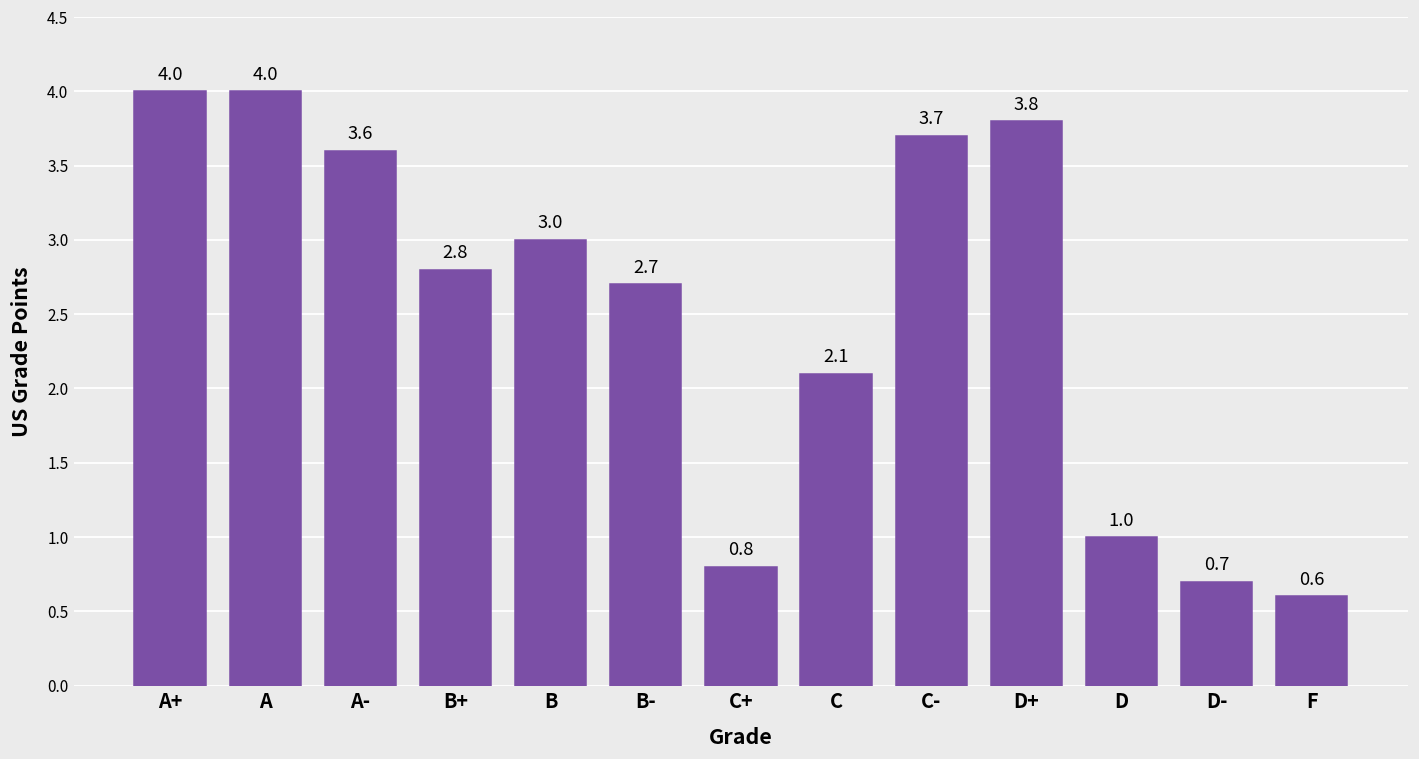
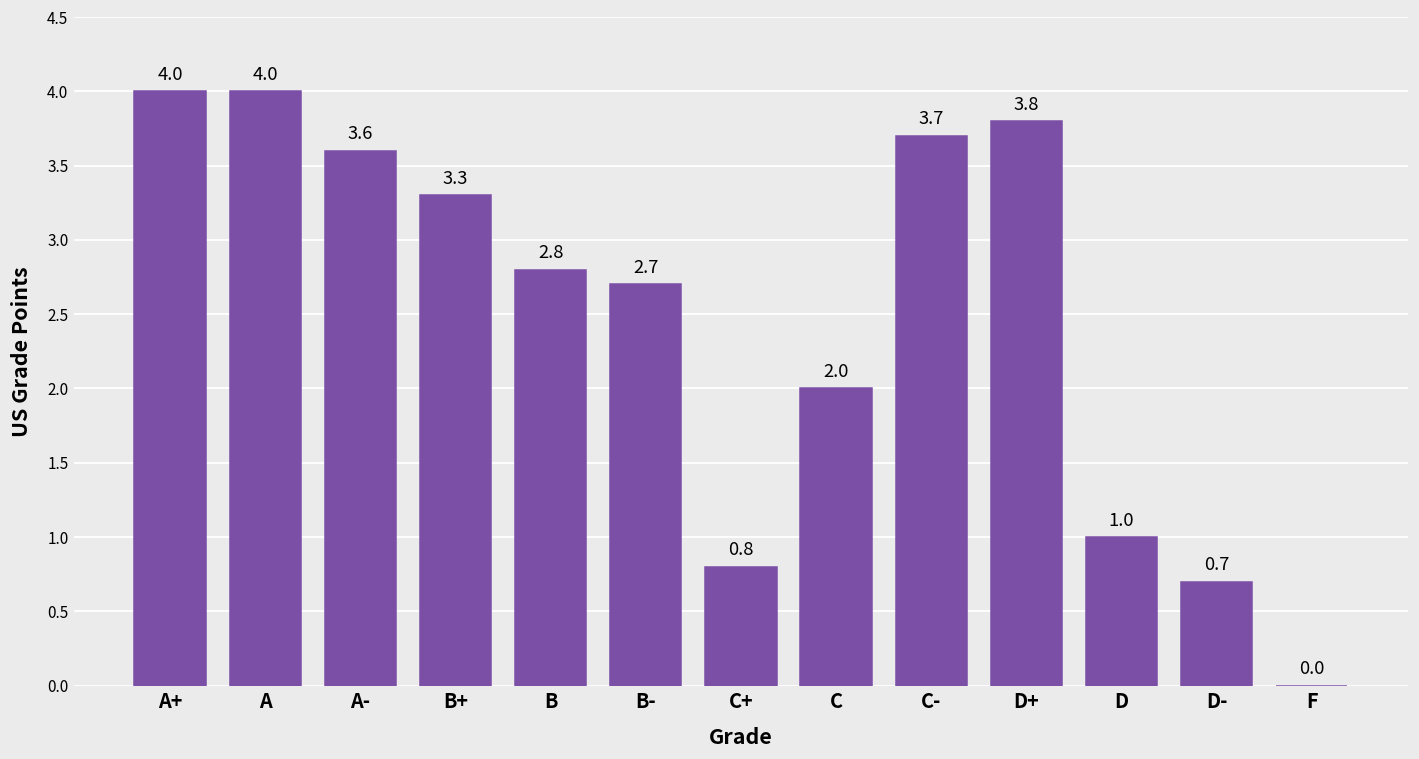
B+: 2.8 -> 3.3
B: 3.0 -> 2.8
C: 2.1 -> 2.0
F: 0.6 -> 0.0
